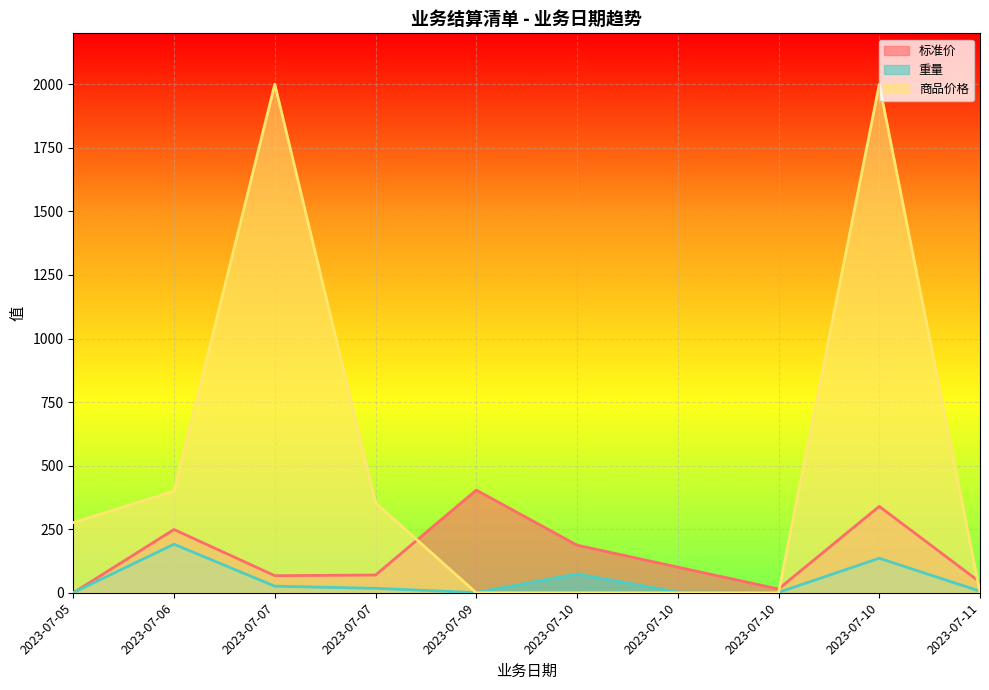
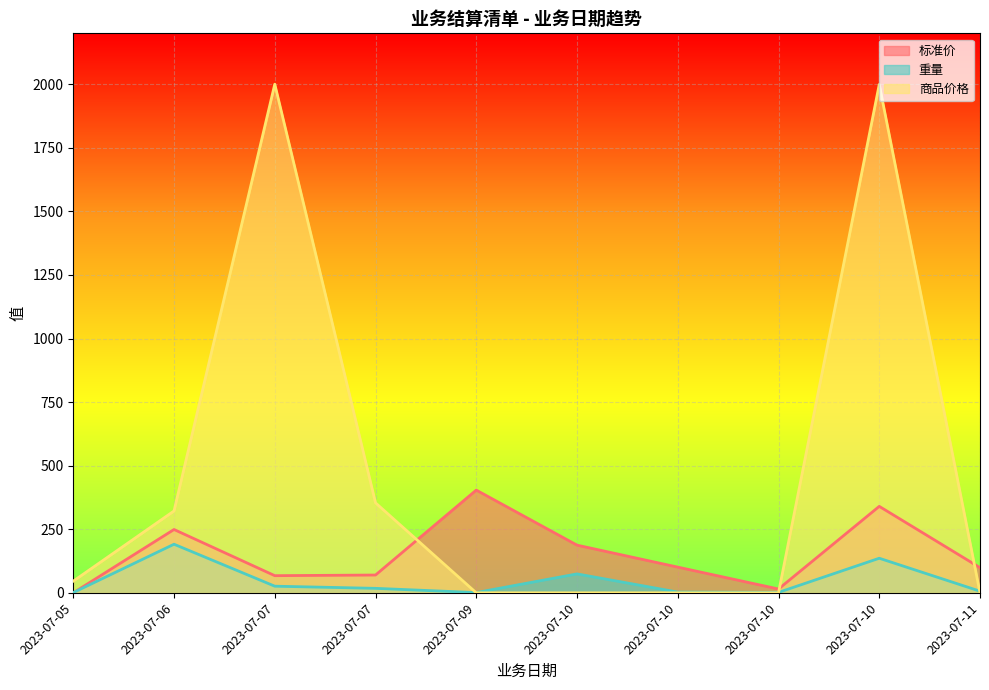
商品价格, 2023-07-05: 280 -> 50
商品价格, 2023-07-06: 400 -> 320
标准价, 2023-07-11: 40 -> 100
